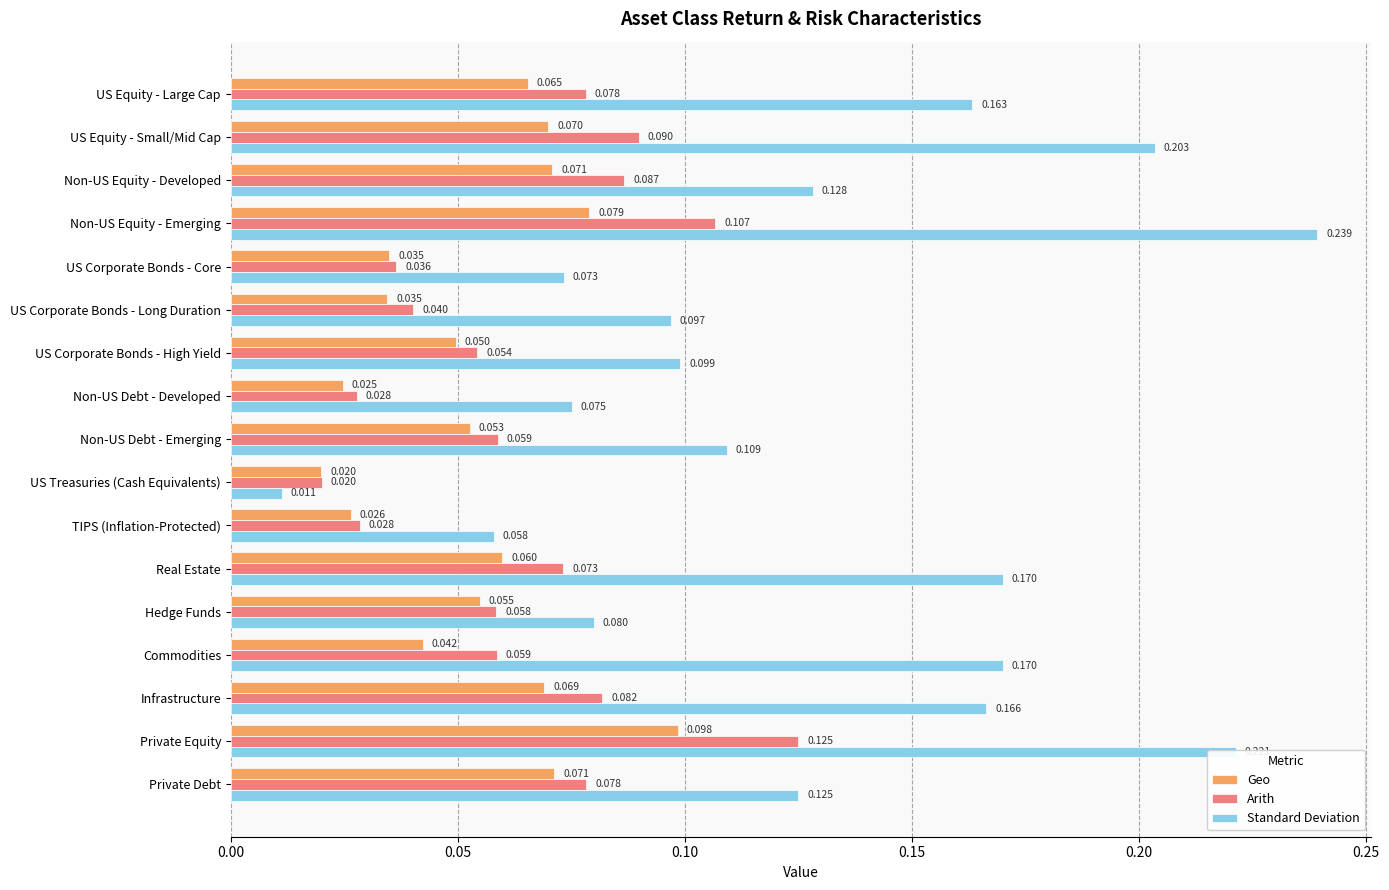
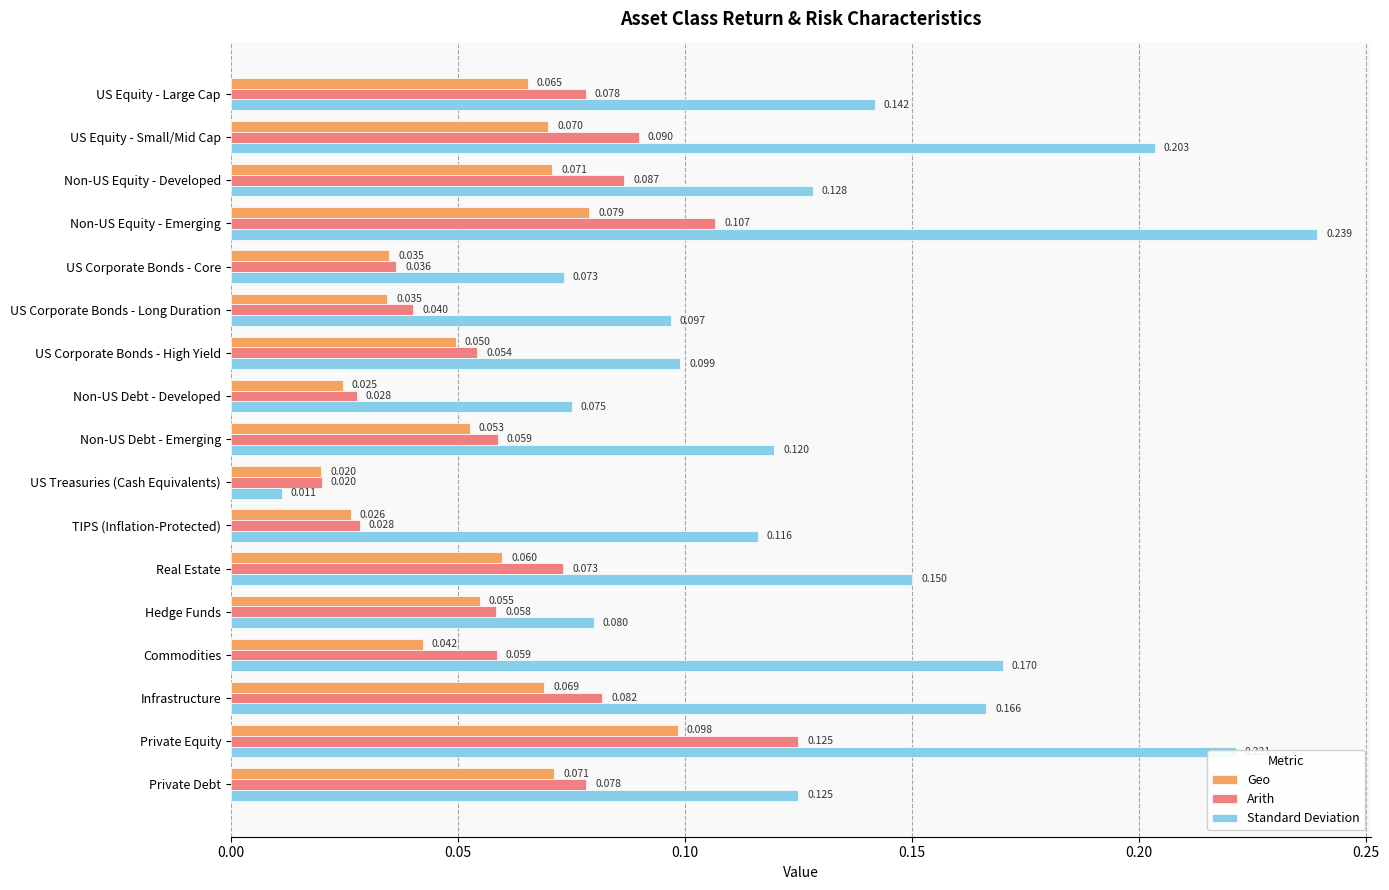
Standard Deviation, US Equity - Large Cap: 0.163 -> 0.142
Standard Deviation, Non-US Debt - Emerging: 0.109 -> 0.120
Standard Deviation, TIPS (Inflation-Protected): 0.058 -> 0.116
Standard Deviation, Real Estate: 0.170 -> 0.150
